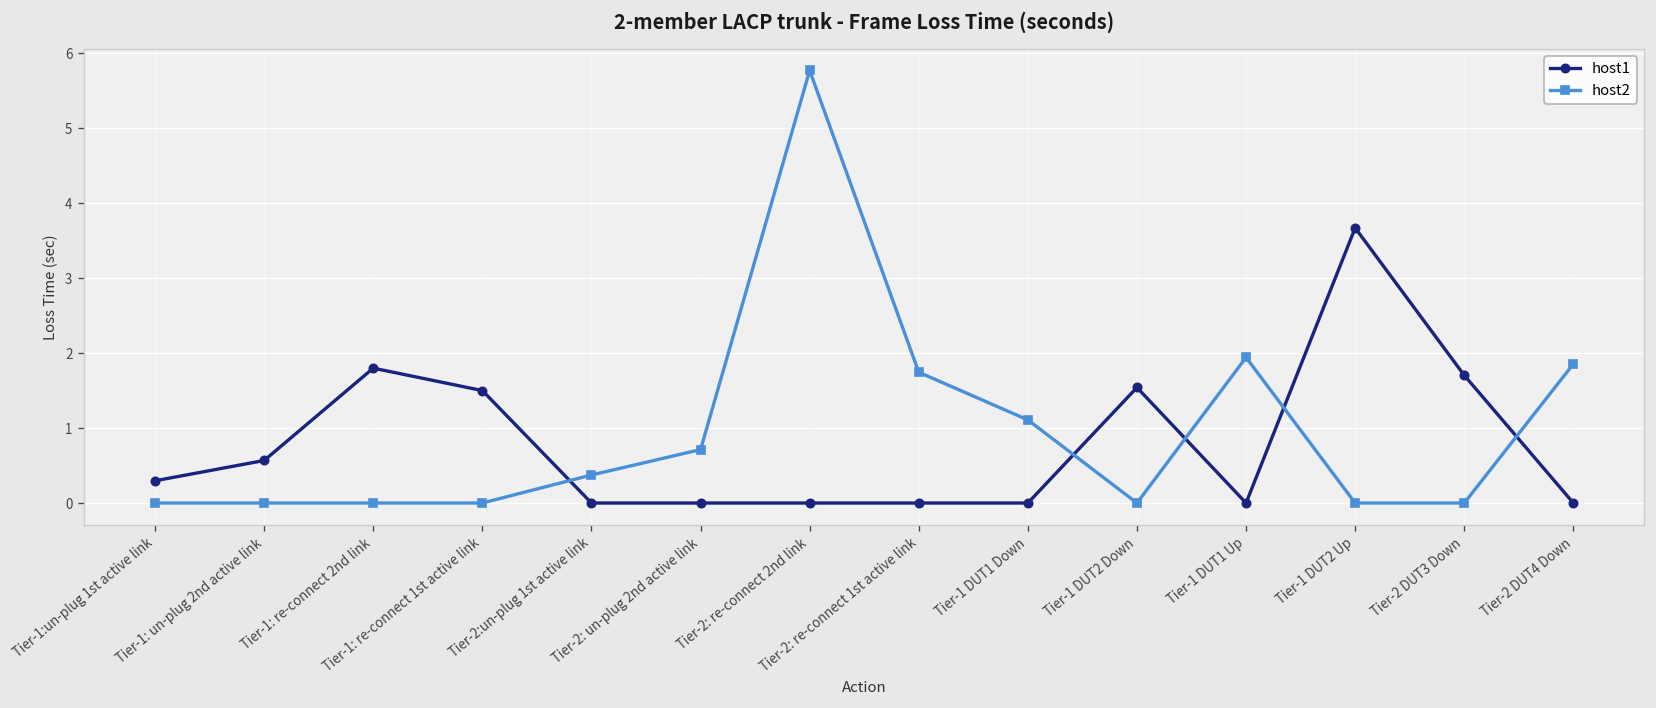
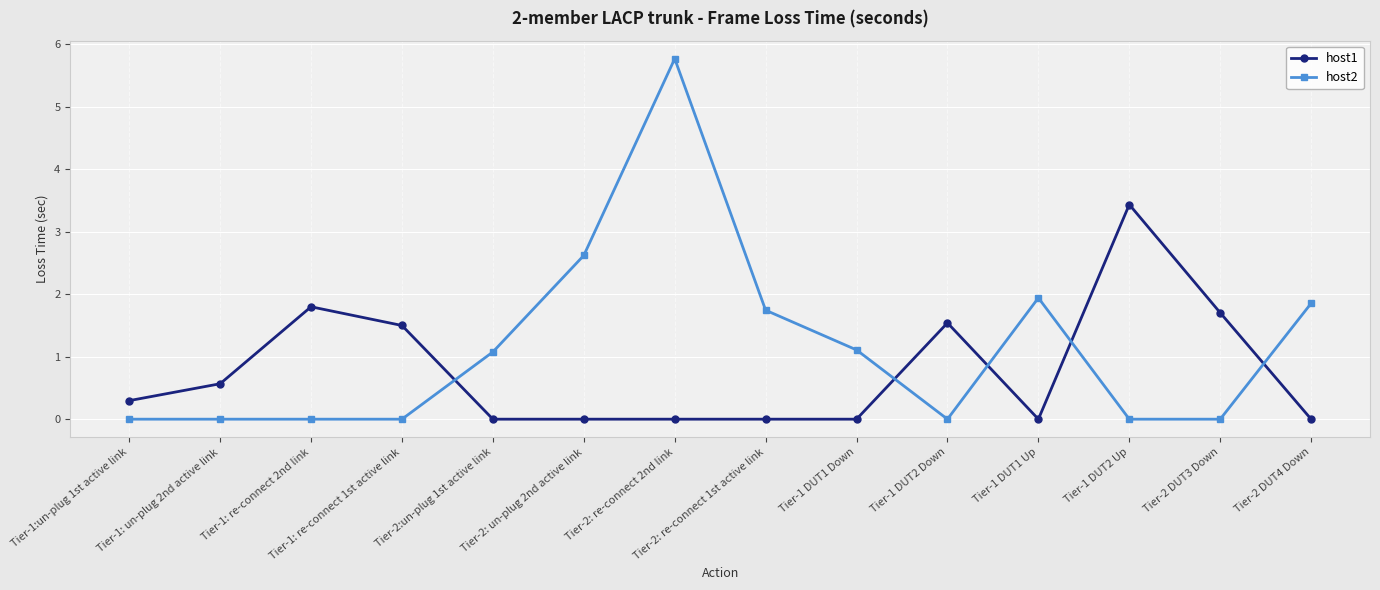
host2, Tier-2:un-plug 1st active link: 0.4 -> 1.1
host2, Tier-2: un-plug 2nd active link: 0.7 -> 2.6
host1, Tier-1 DUT2 Up: 3.7 -> 3.4
